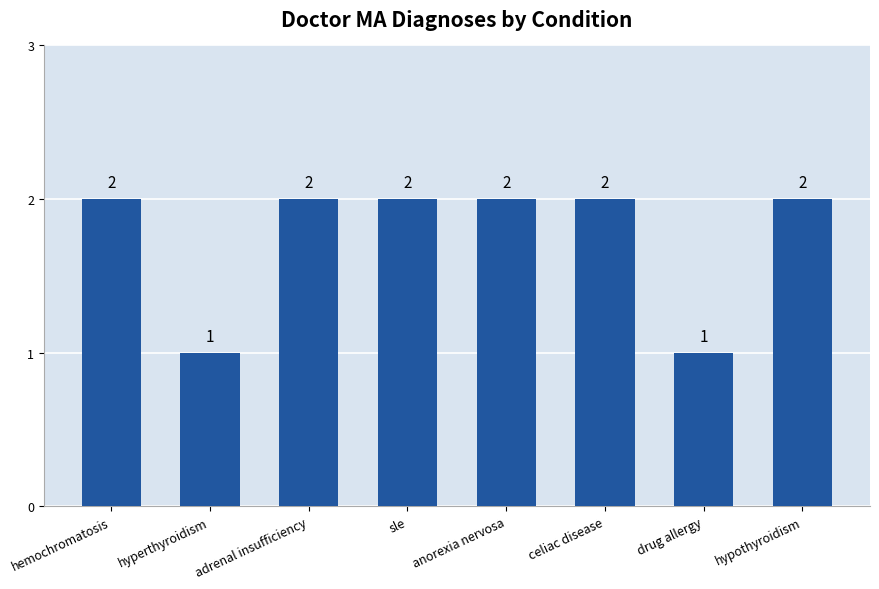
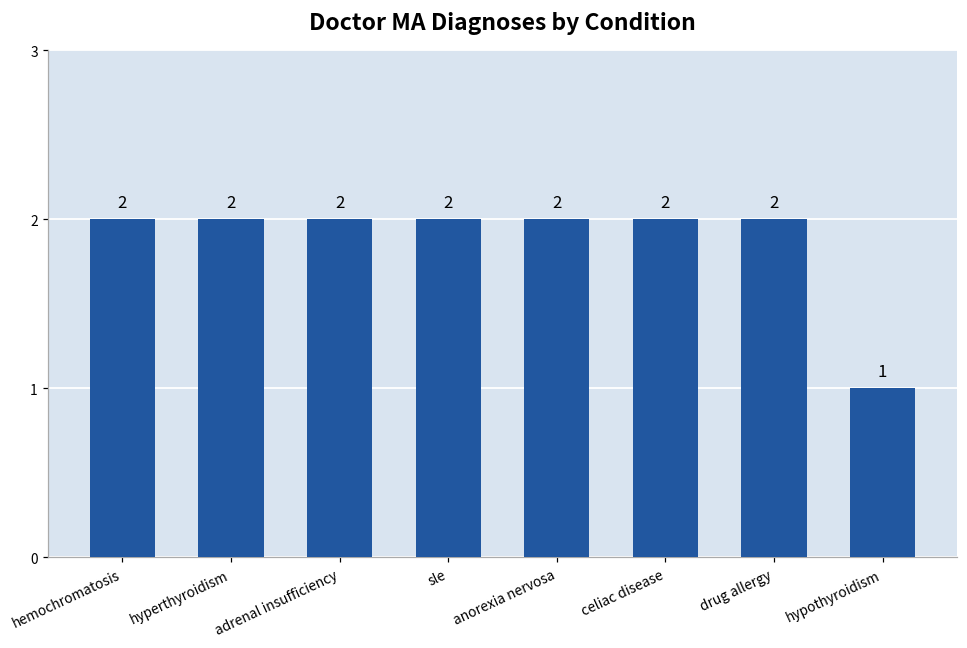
hyperthyroidism: 1 -> 2
drug allergy: 1 -> 2
hypothyroidism: 2 -> 1
